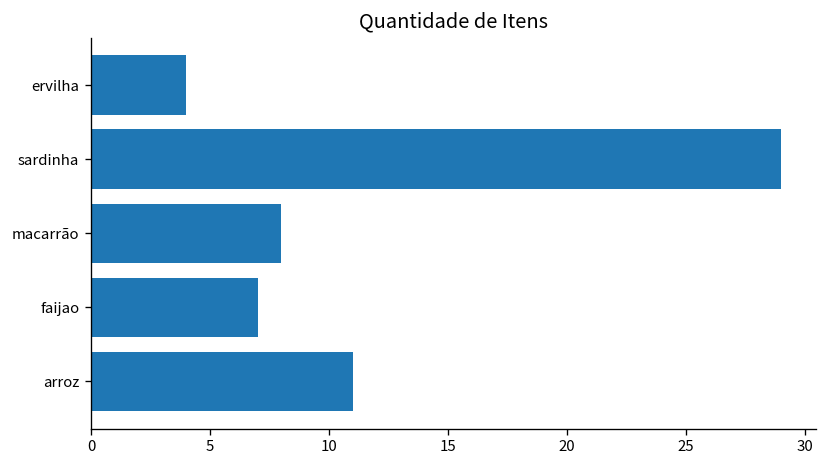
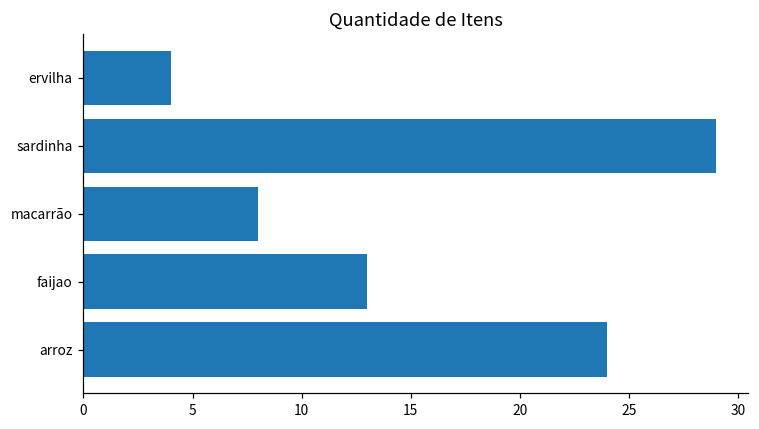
faijao: 7 -> 13
arroz: 11 -> 24
